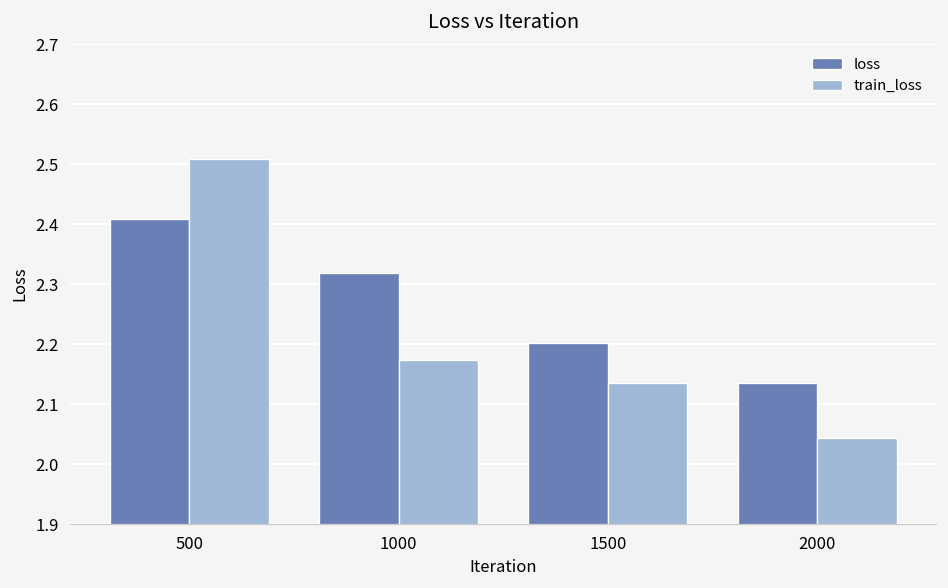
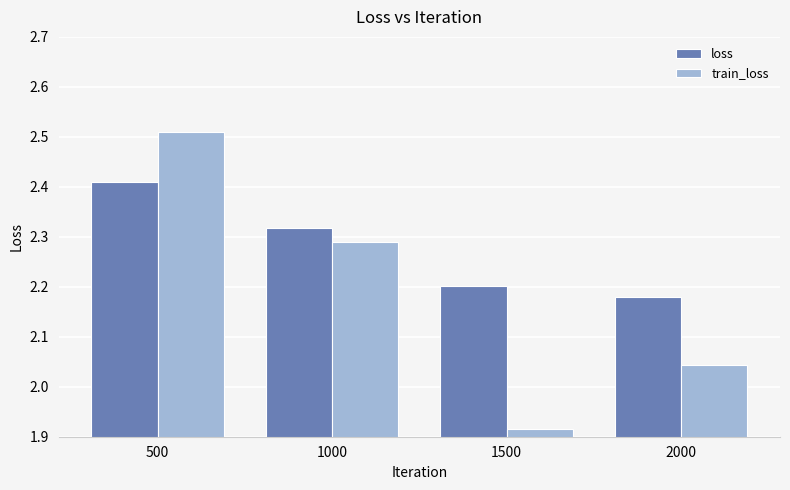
train_loss, 1000: 2.17 -> 2.29
train_loss, 1500: 2.14 -> 1.92
loss, 2000: 2.13 -> 2.18
